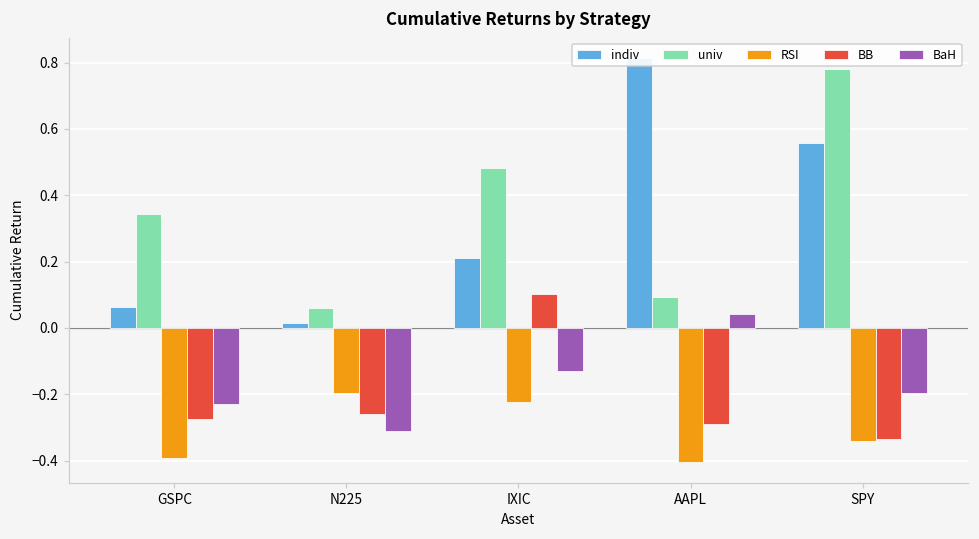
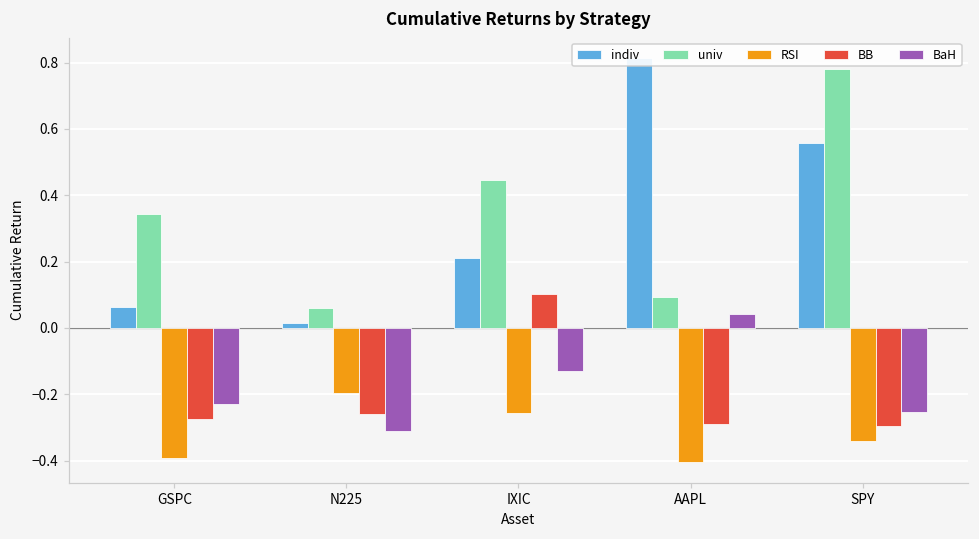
univ, IXIC: 0.48 -> 0.45
RSI, IXIC: -0.22 -> -0.26
BB, SPY: -0.33 -> -0.30
BaH, SPY: -0.19 -> -0.25
